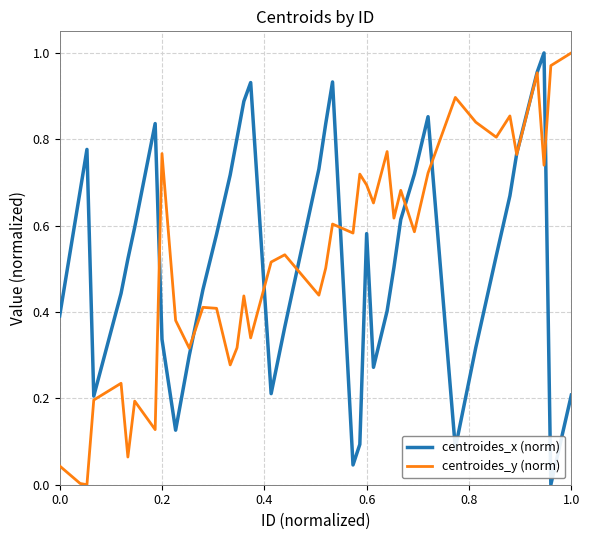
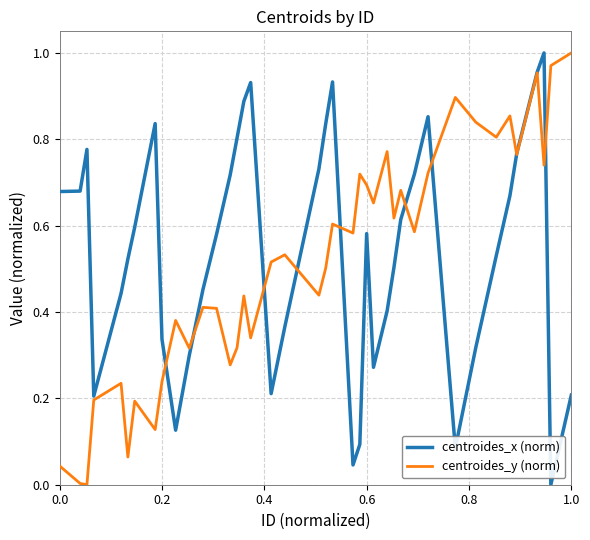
centroides_x (norm), 0.0: 0.39 -> 0.68
centroides_y (norm), 0.2: 0.77 -> 0.24
